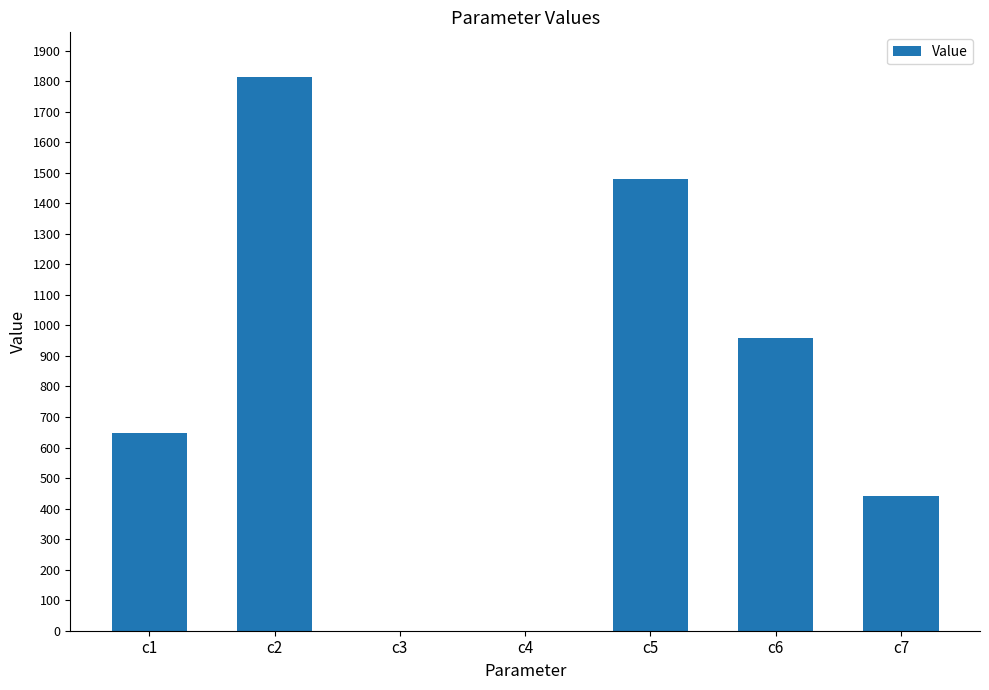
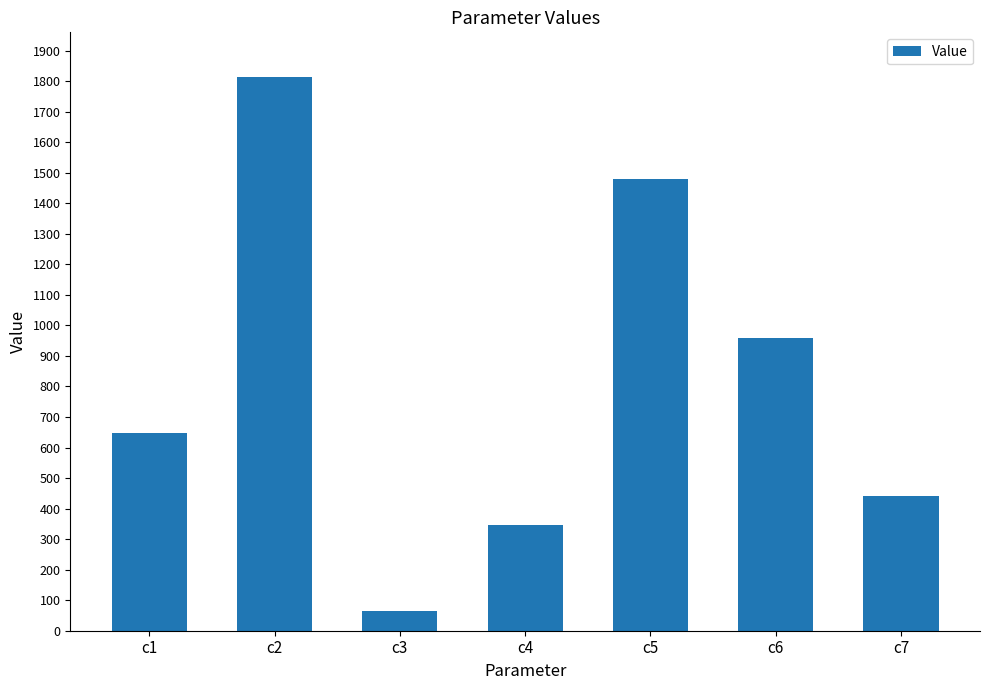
c3: 0 -> 60
c4: 0 -> 350
